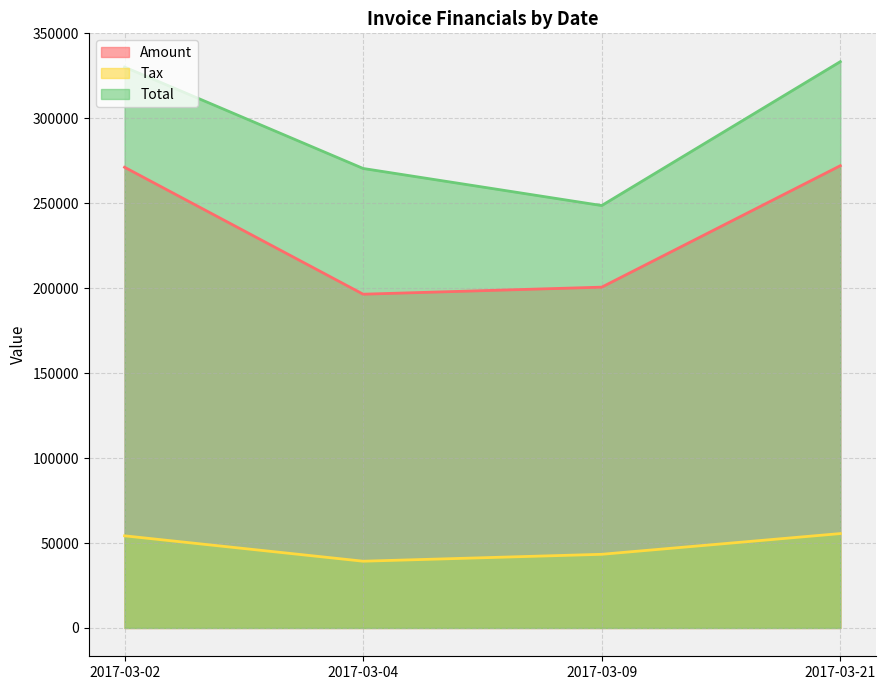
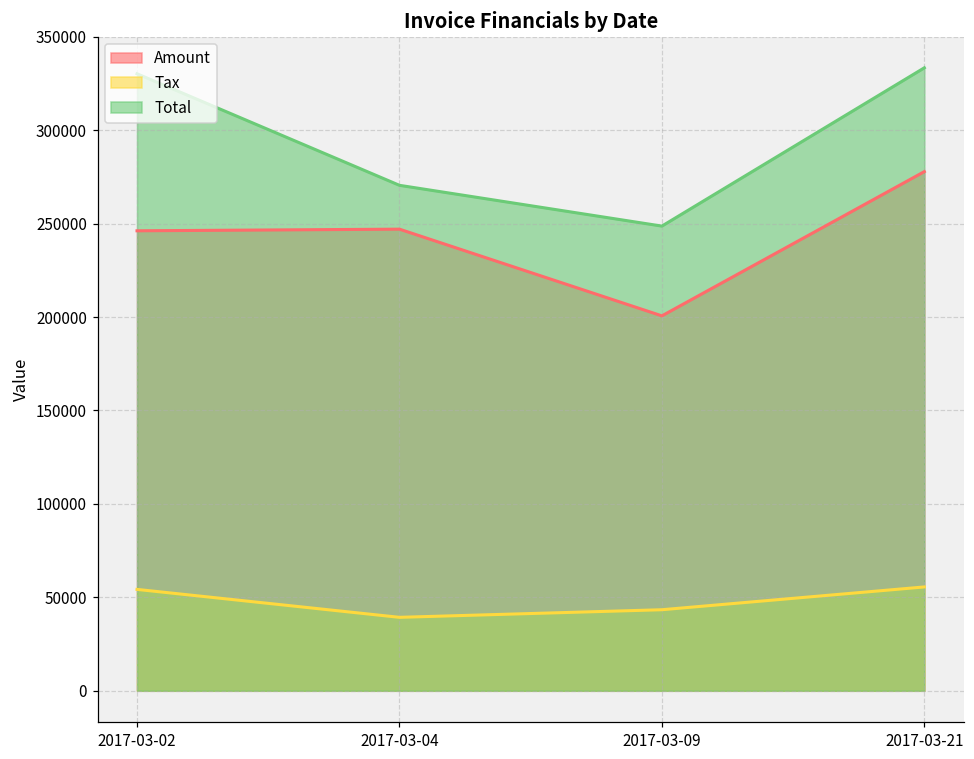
Amount, 2017-03-02: 271000 -> 246000
Amount, 2017-03-04: 196000 -> 247000
Amount, 2017-03-21: 272000 -> 278000
